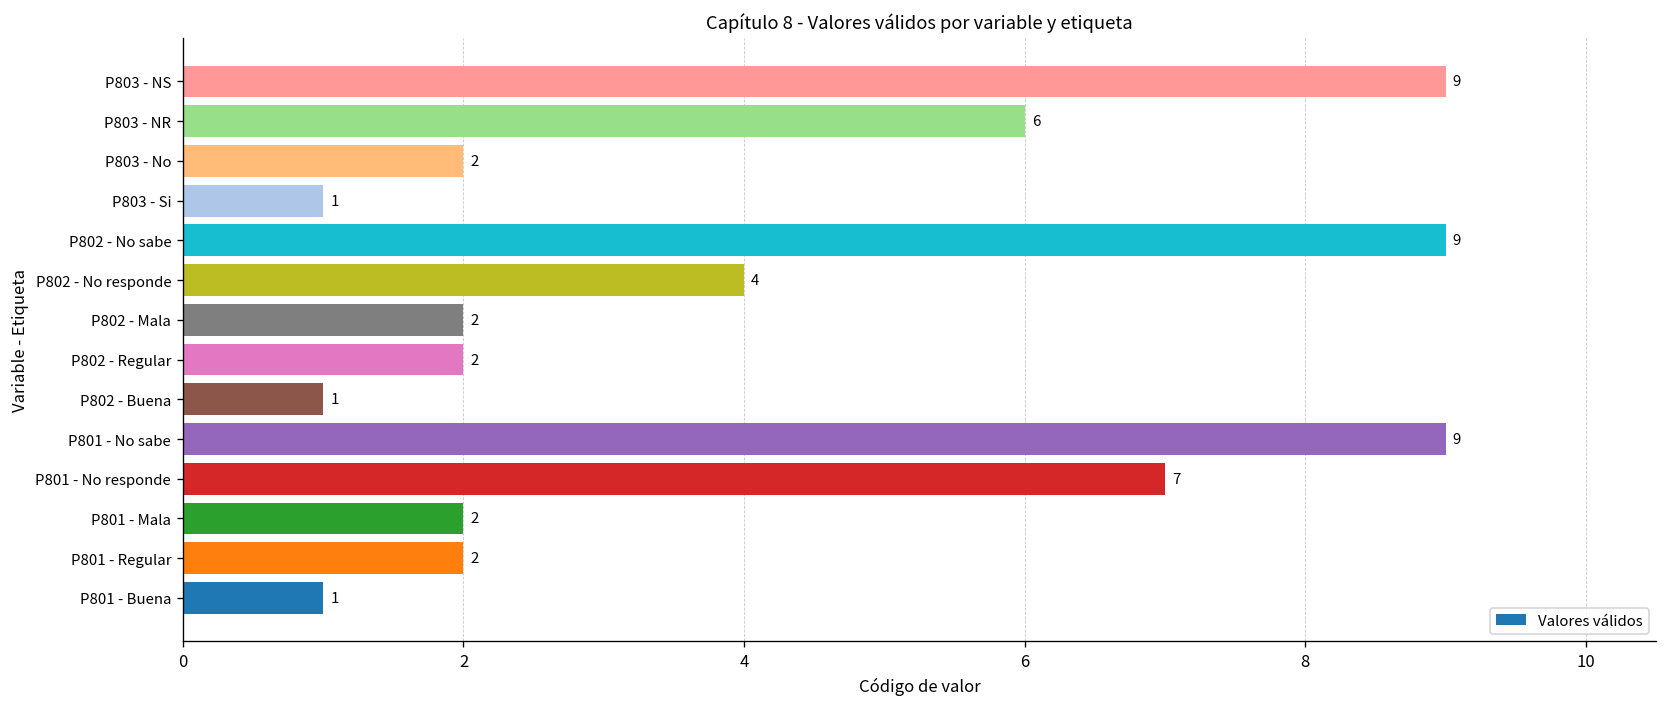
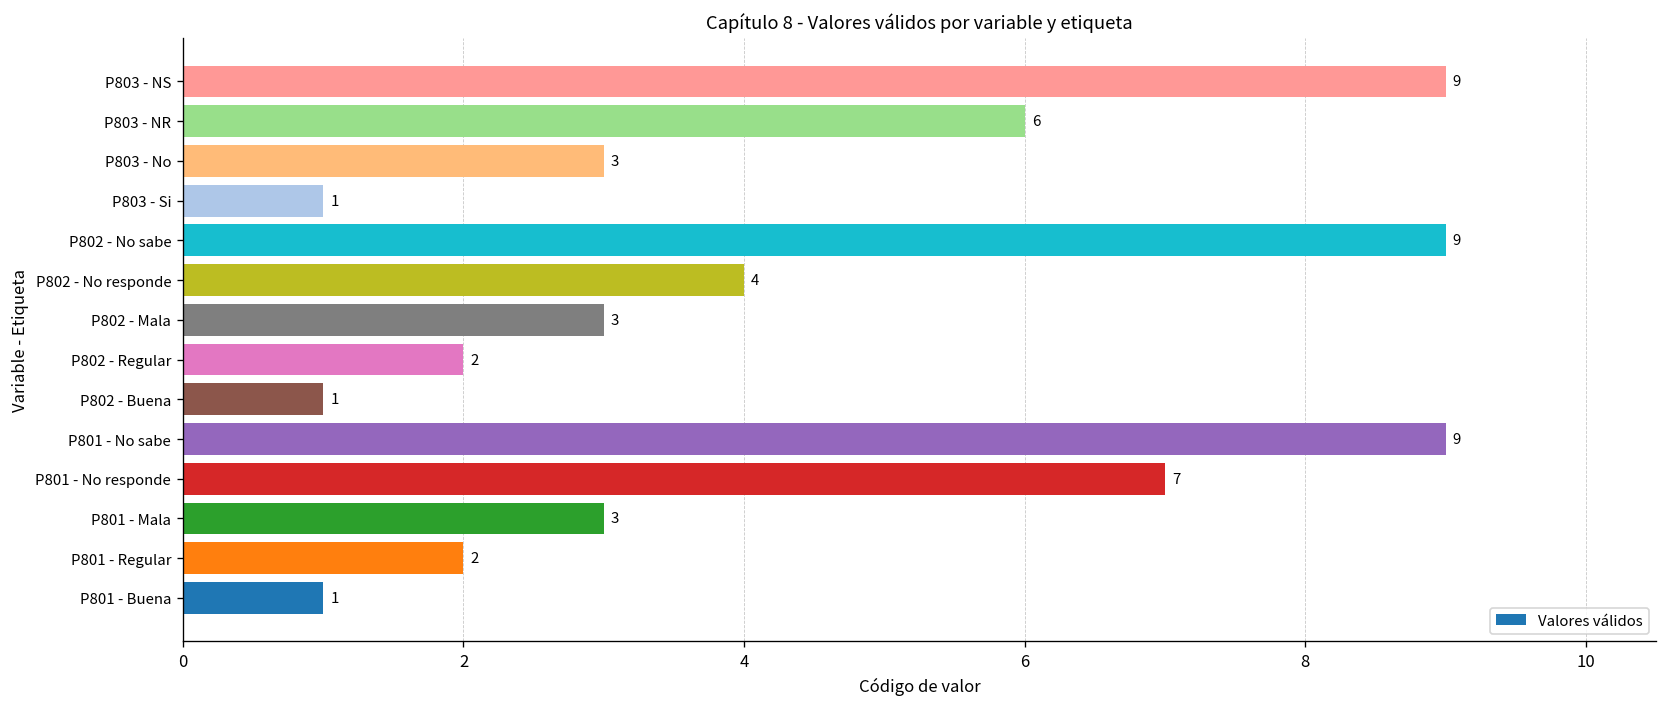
P803 - No: 2 -> 3
P802 - Mala: 2 -> 3
P801 - Mala: 2 -> 3
